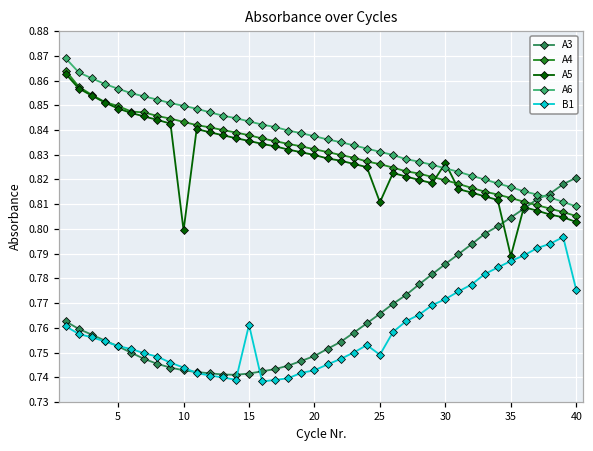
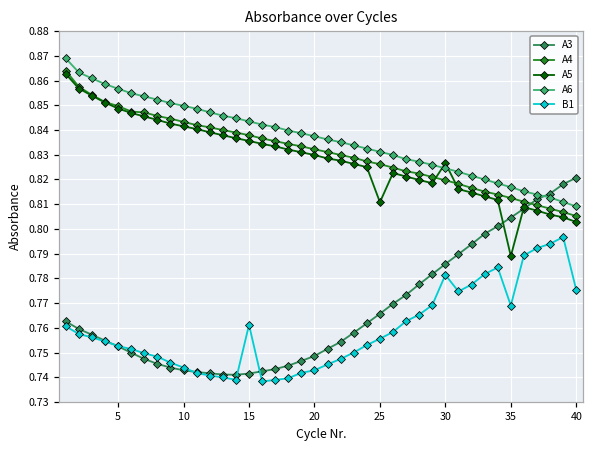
A5, 10: 0.799 -> 0.842
B1, 25: 0.749 -> 0.756
B1, 30: 0.772 -> 0.781
B1, 35: 0.787 -> 0.769
